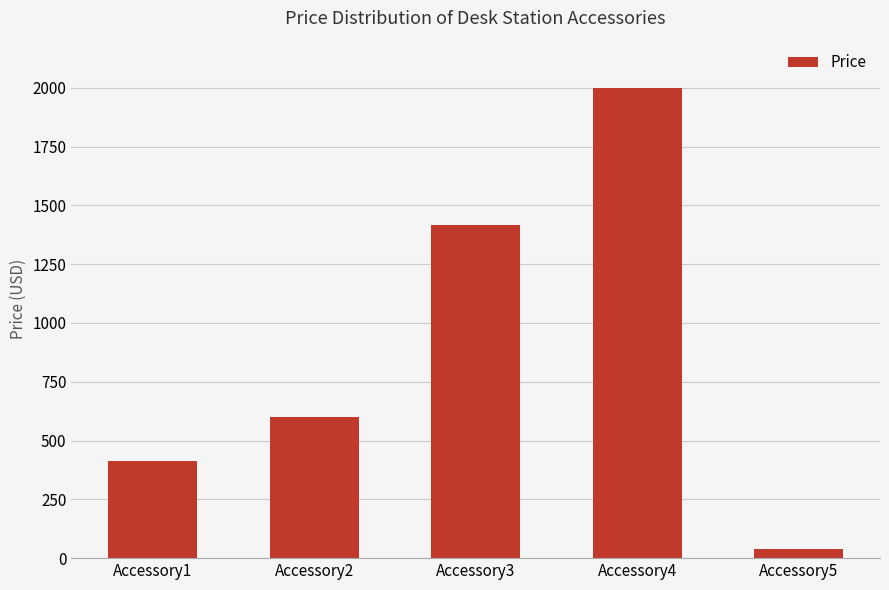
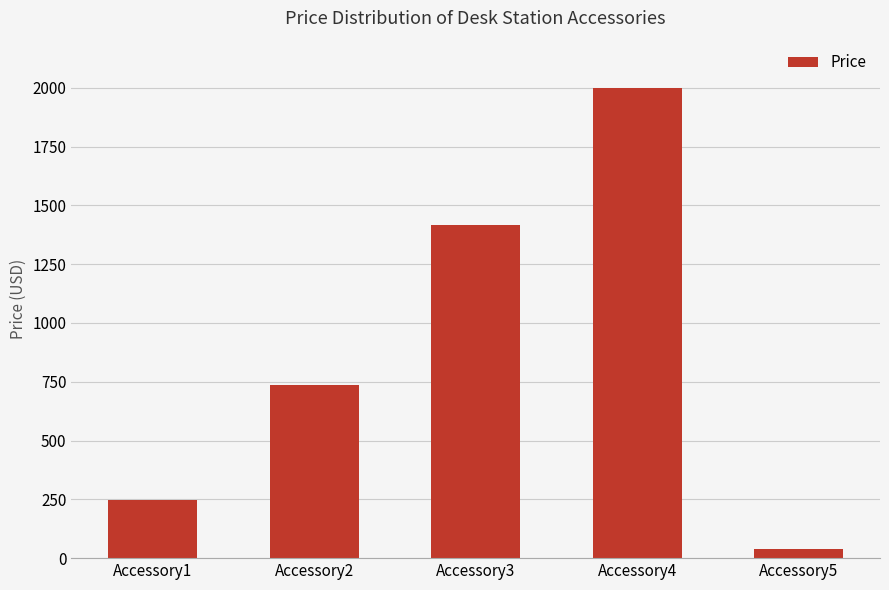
Accessory1: 410 -> 250
Accessory2: 600 -> 740
